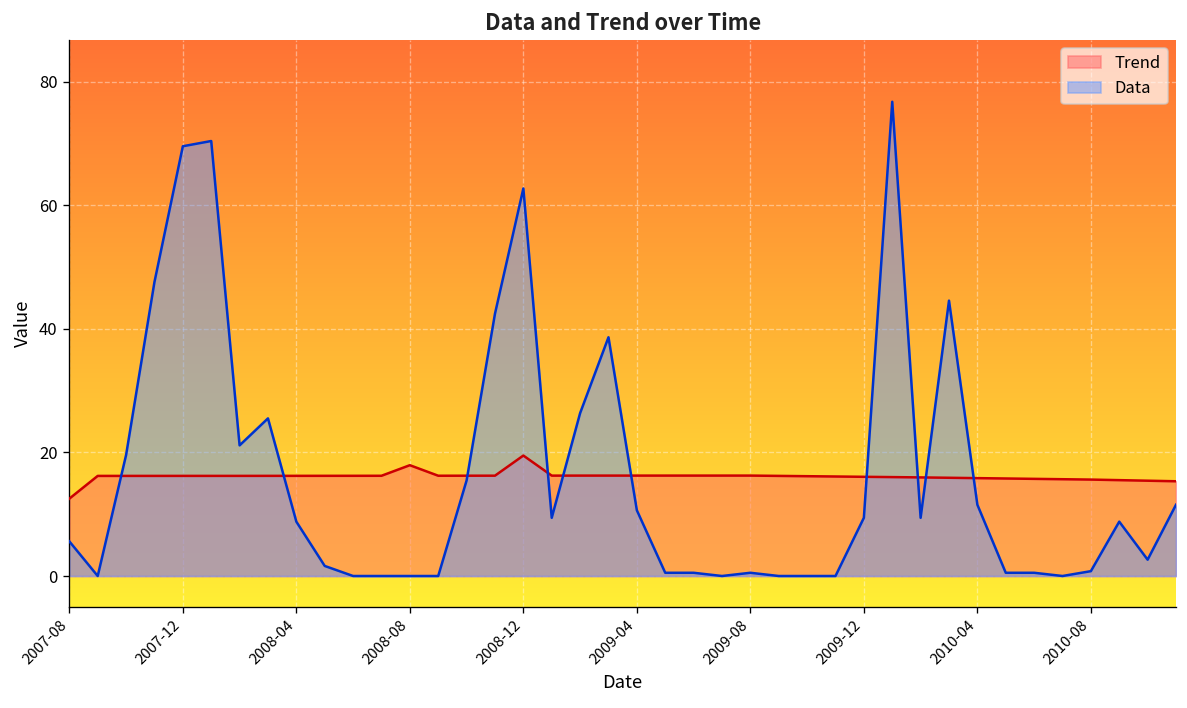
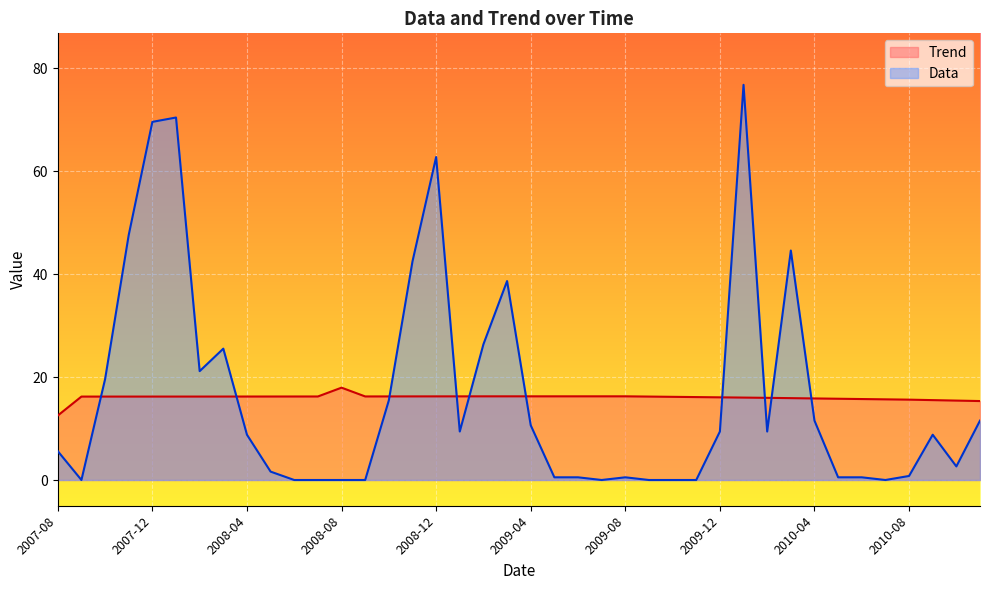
Trend, 2008-12: 20 -> 16
